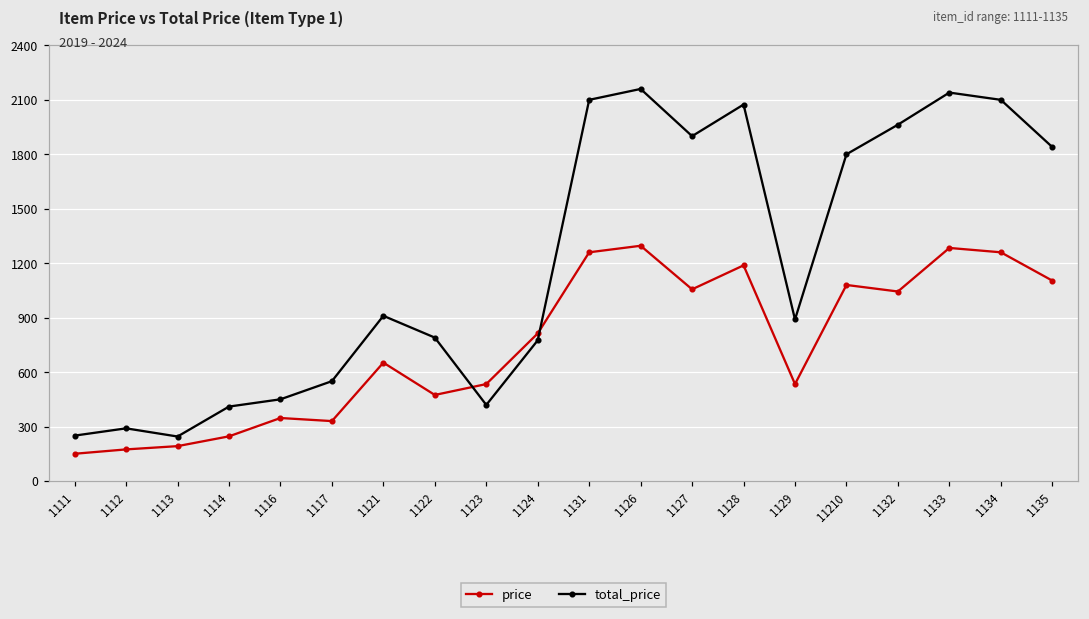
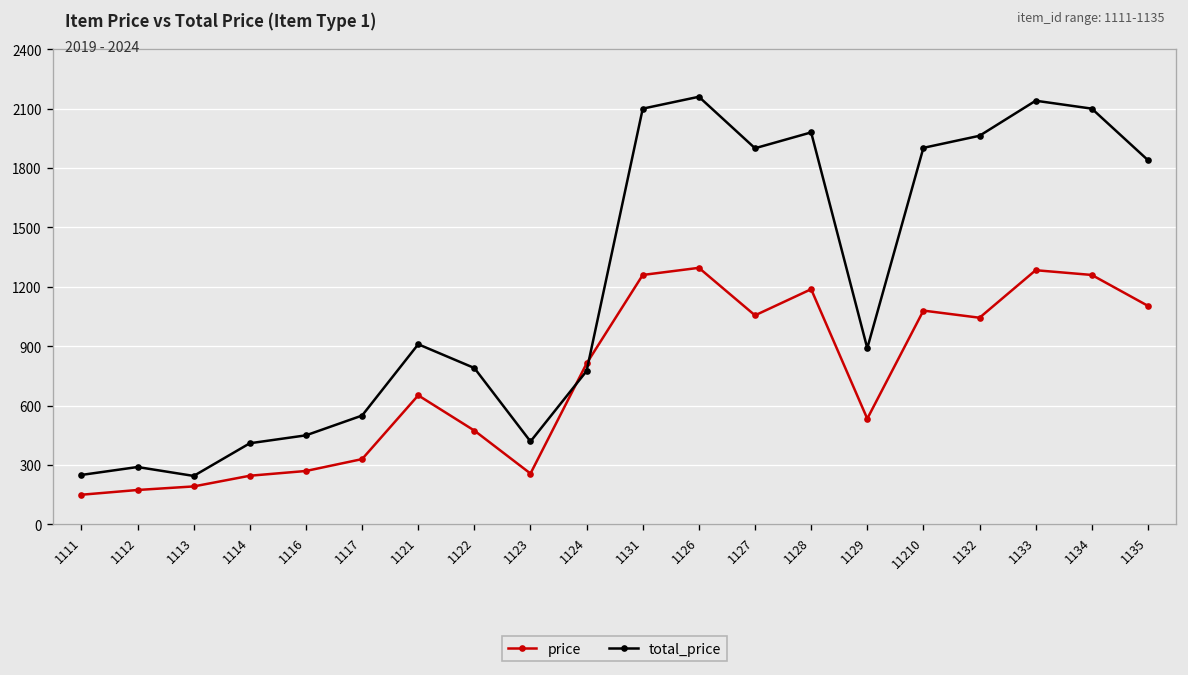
price, 1116: 350 -> 270
price, 1123: 530 -> 260
total_price, 1128: 2070 -> 1980
total_price, 11210: 1800 -> 1900
